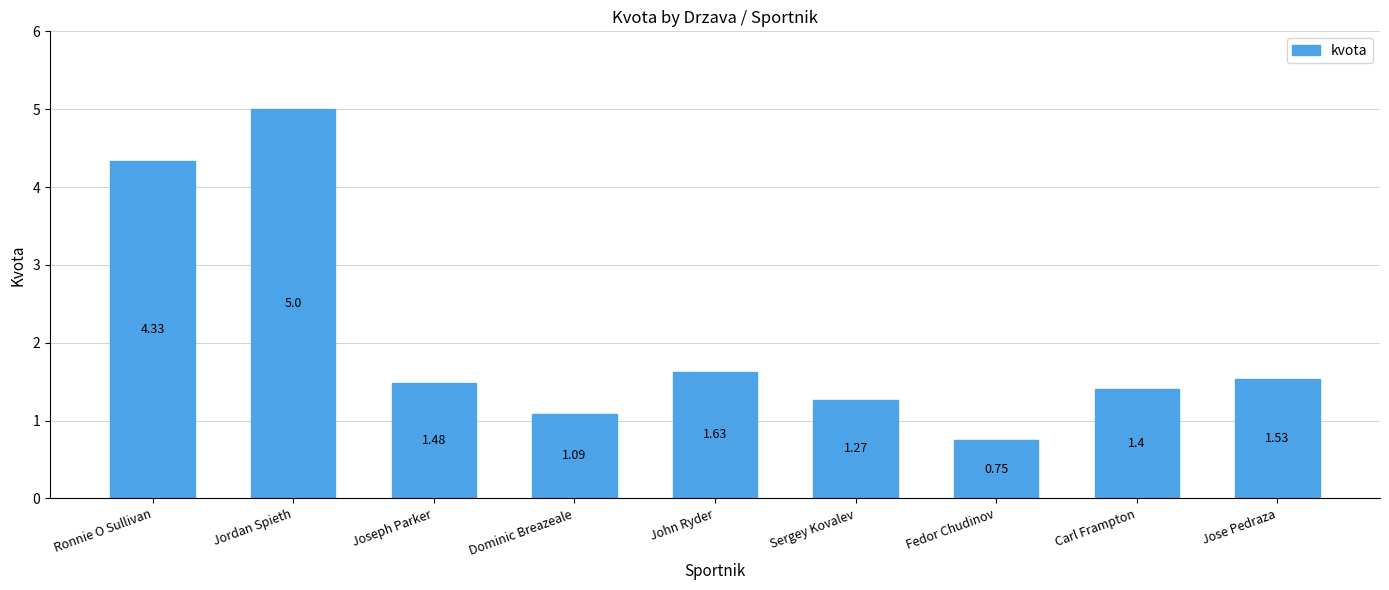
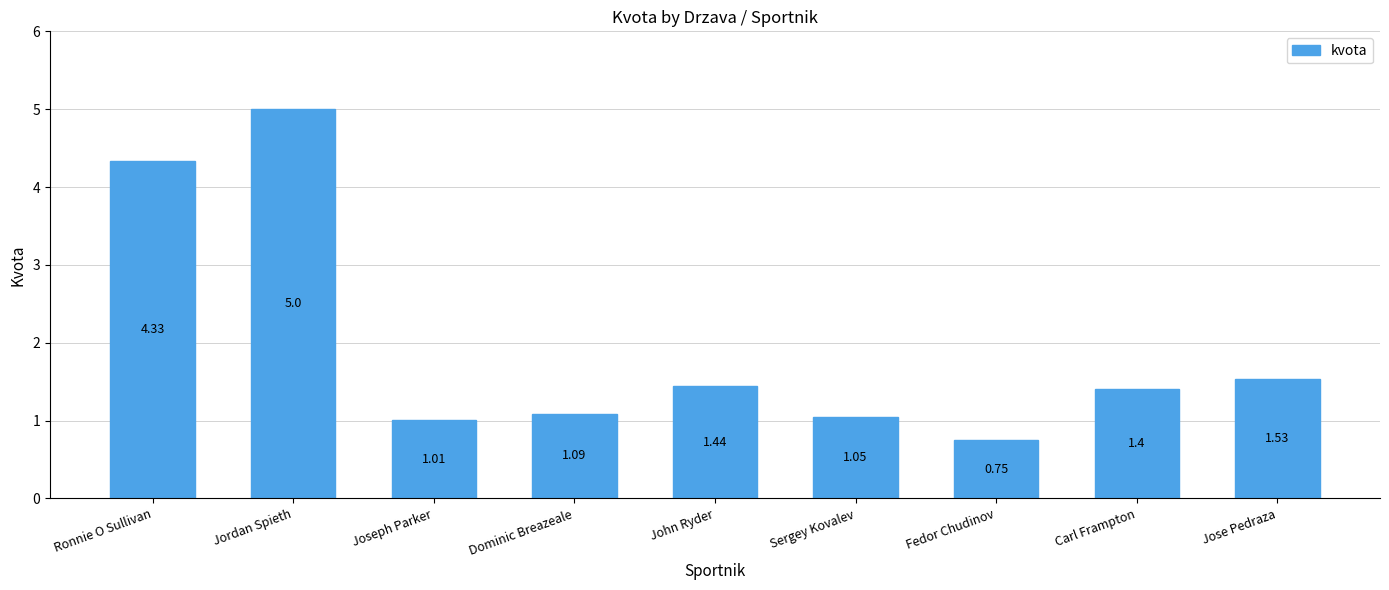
Joseph Parker: 1.48 -> 1.01
John Ryder: 1.63 -> 1.44
Sergey Kovalev: 1.27 -> 1.05
